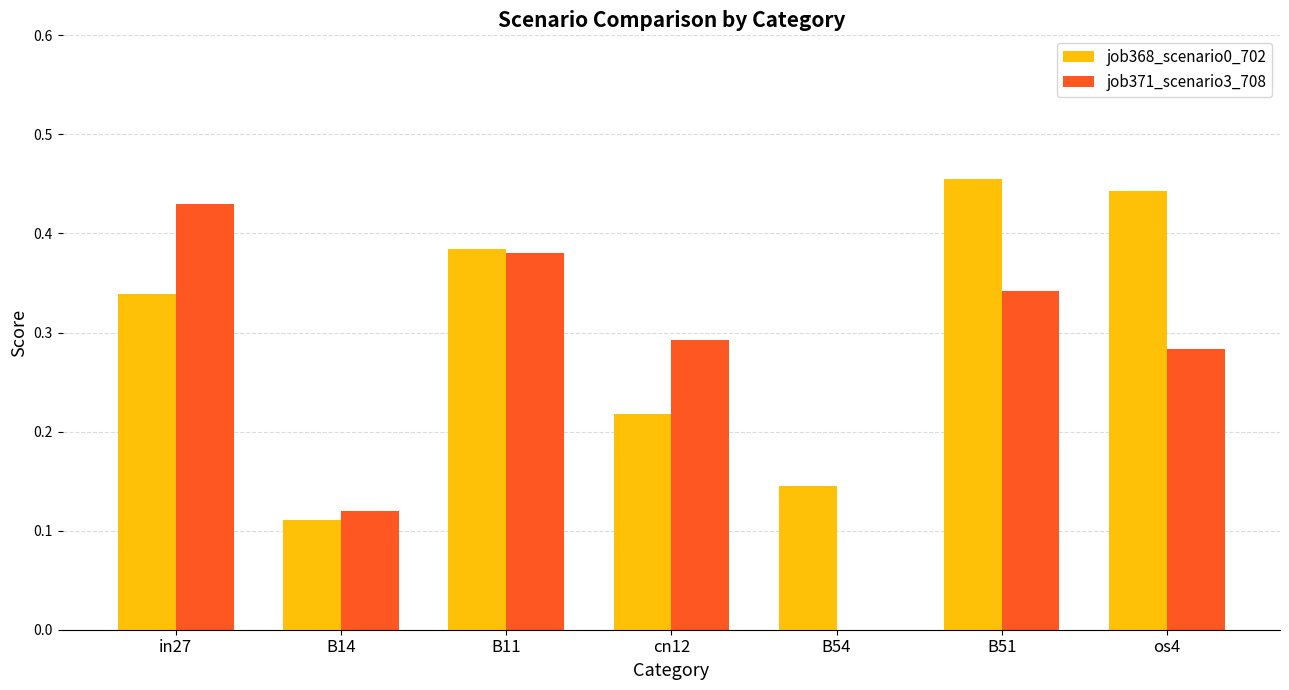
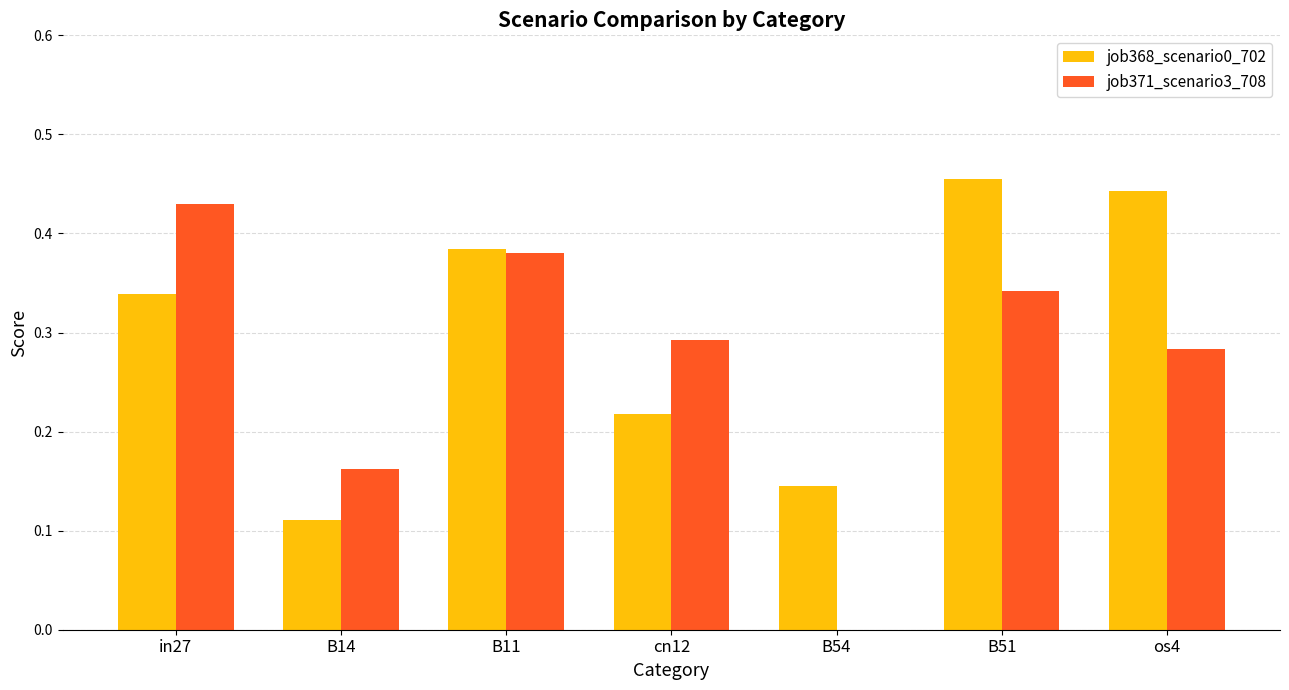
job371_scenario3_708, B14: 0.12 -> 0.16
